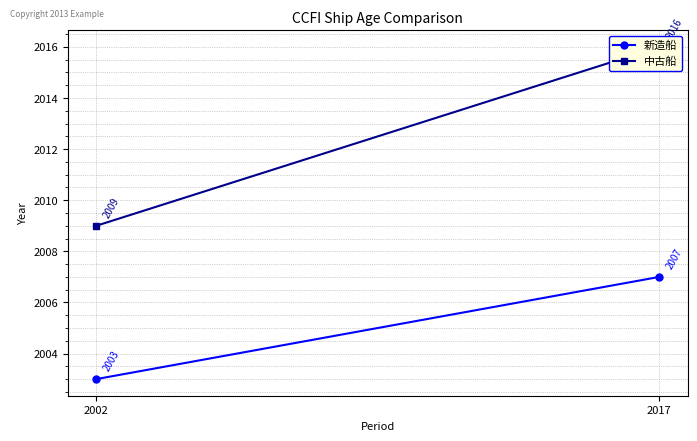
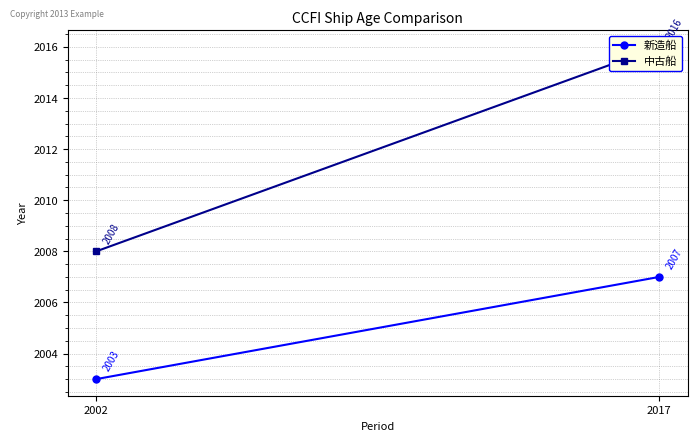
中古船, 2002: 2009 -> 2008
